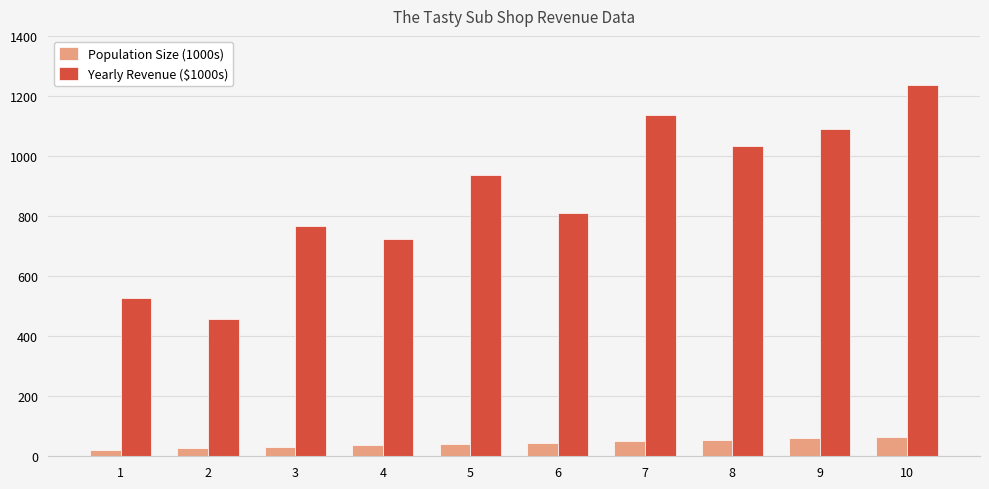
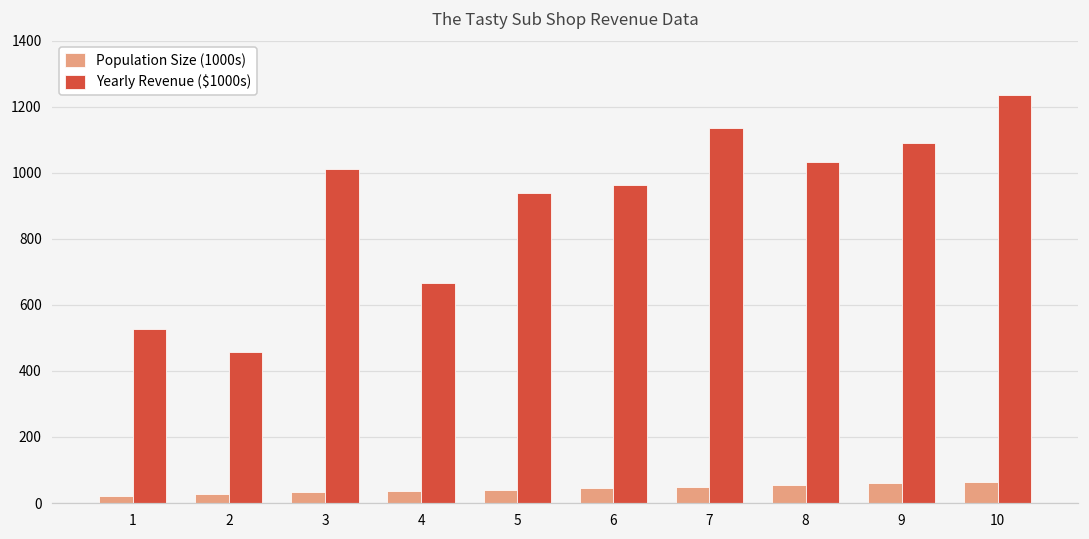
Yearly Revenue ($1000s), 3: 770 -> 1010
Yearly Revenue ($1000s), 4: 720 -> 670
Yearly Revenue ($1000s), 6: 810 -> 960
